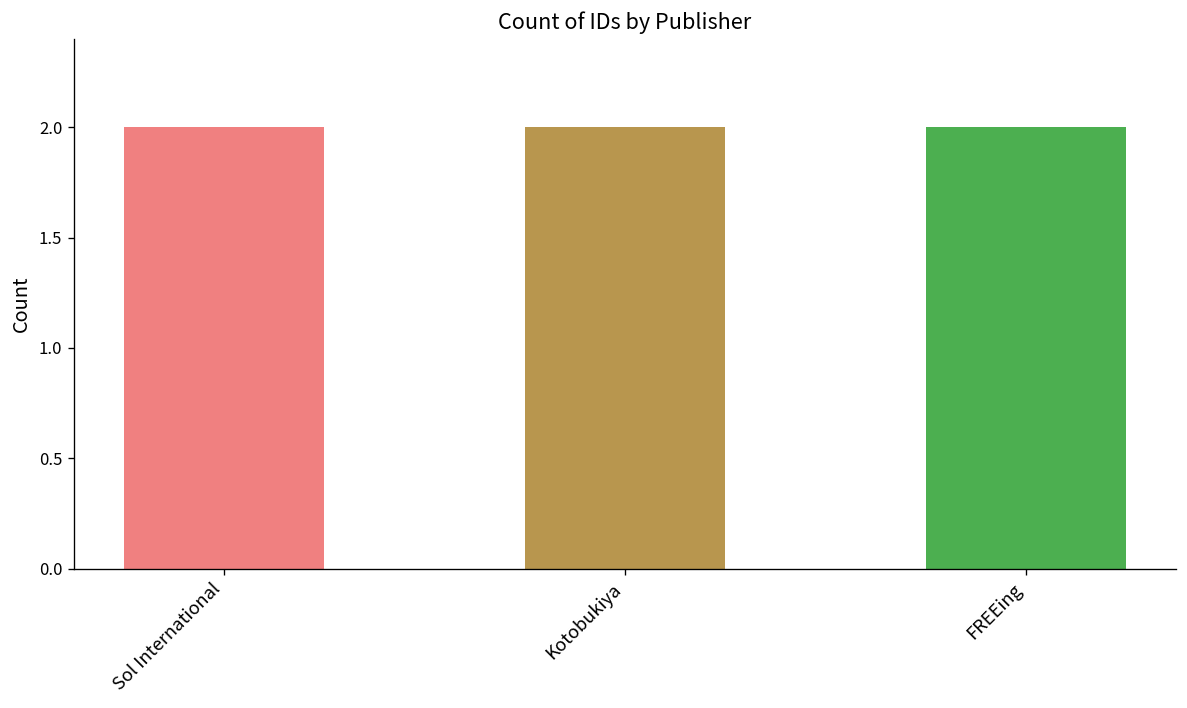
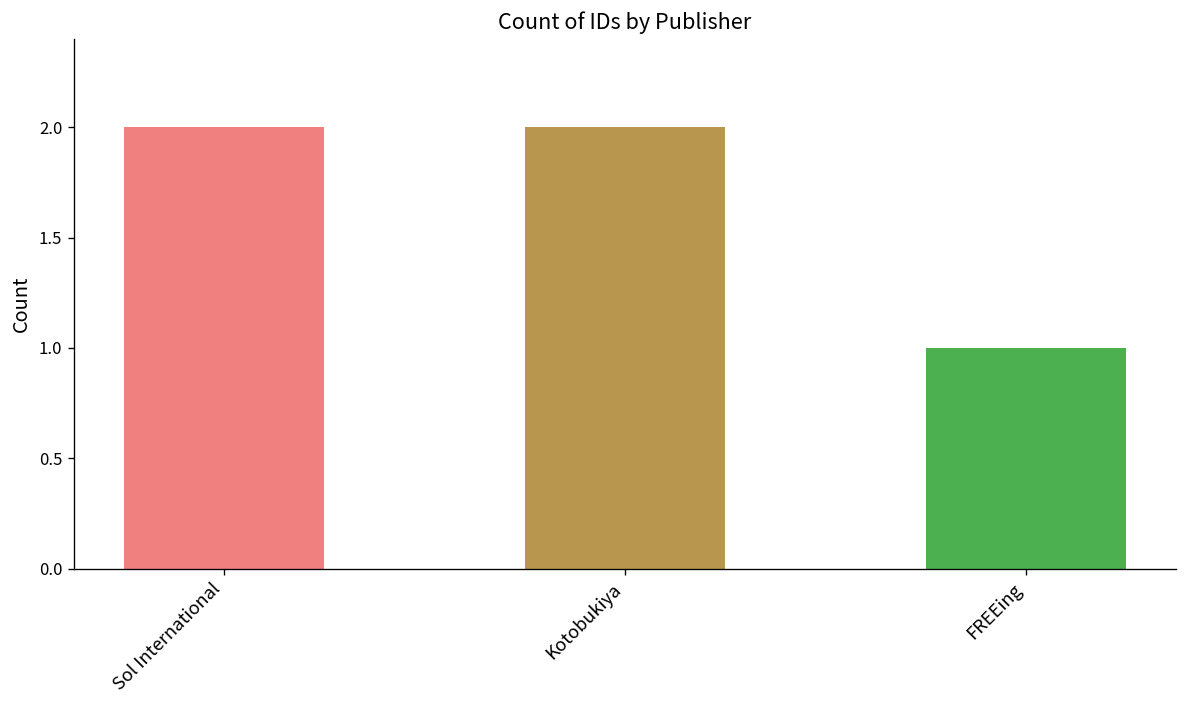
FREEing: 2 -> 1
